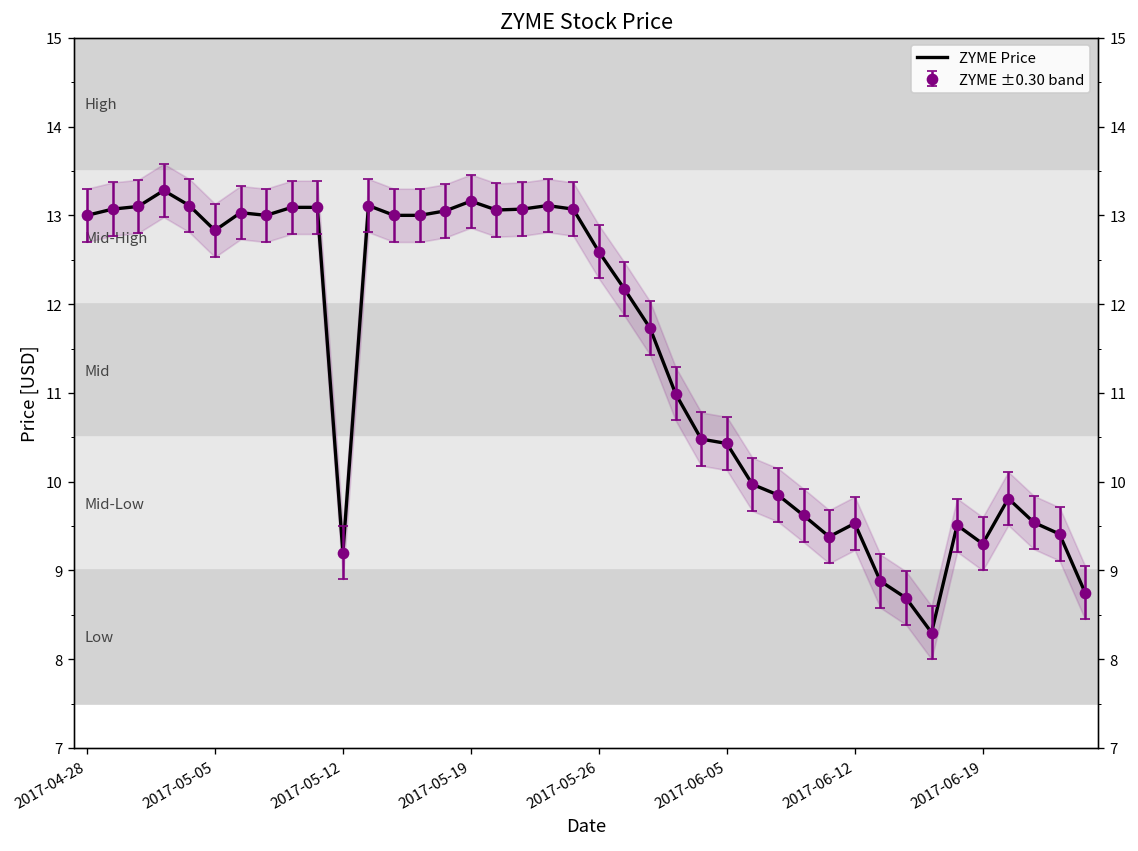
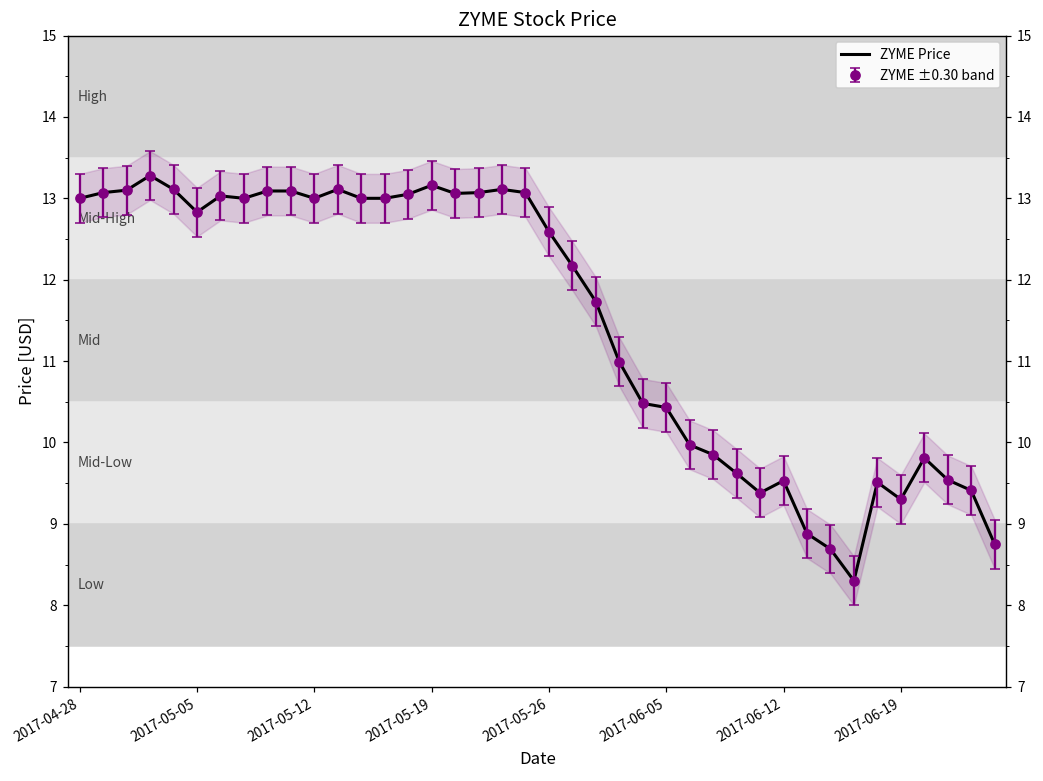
ZYME Price, 2017-05-12: 9.2 -> 13.0
